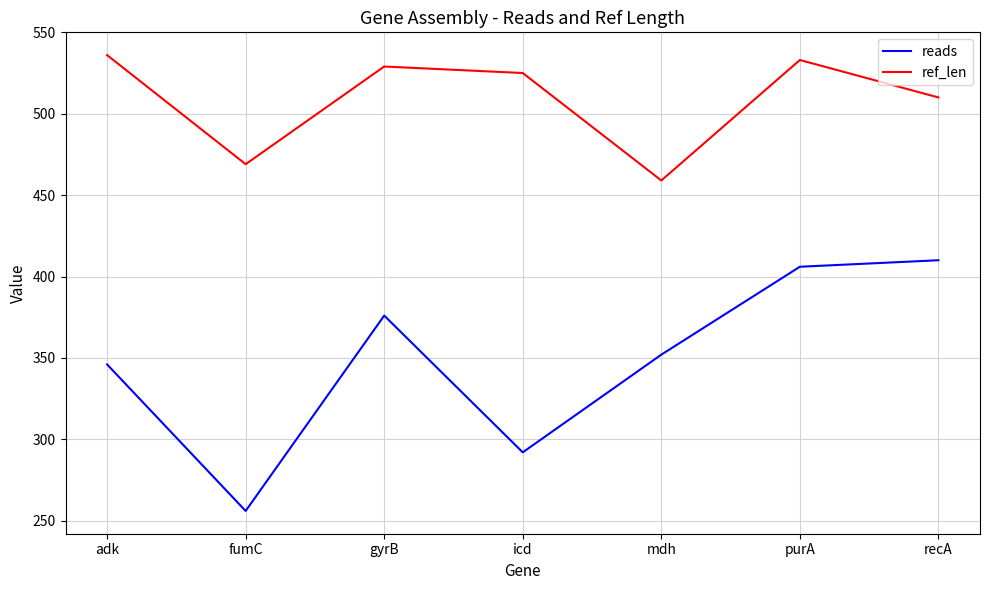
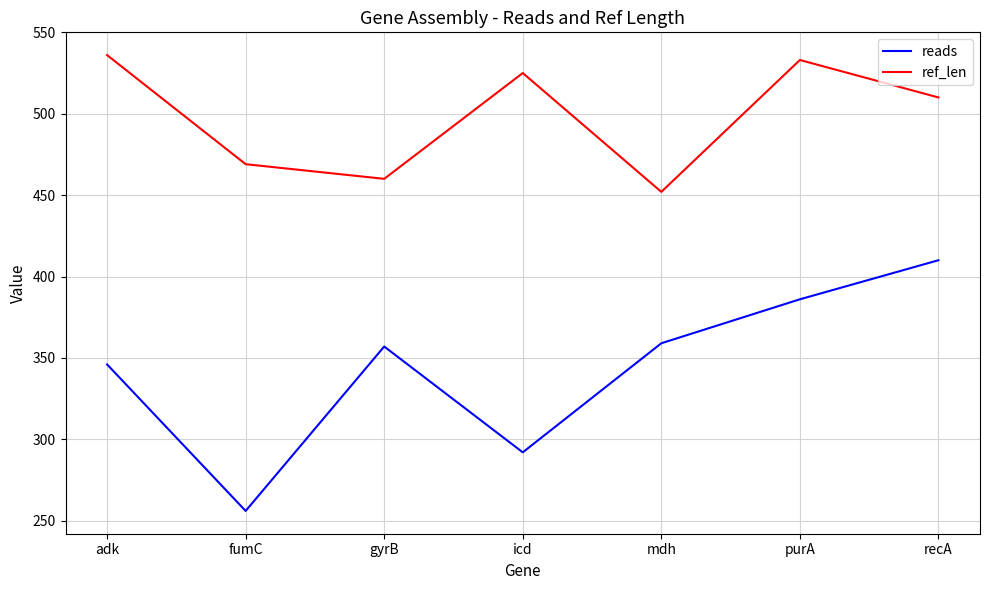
reads, gyrB: 376 -> 357
ref_len, gyrB: 529 -> 460
reads, mdh: 352 -> 359
ref_len, mdh: 459 -> 452
reads, purA: 406 -> 386
